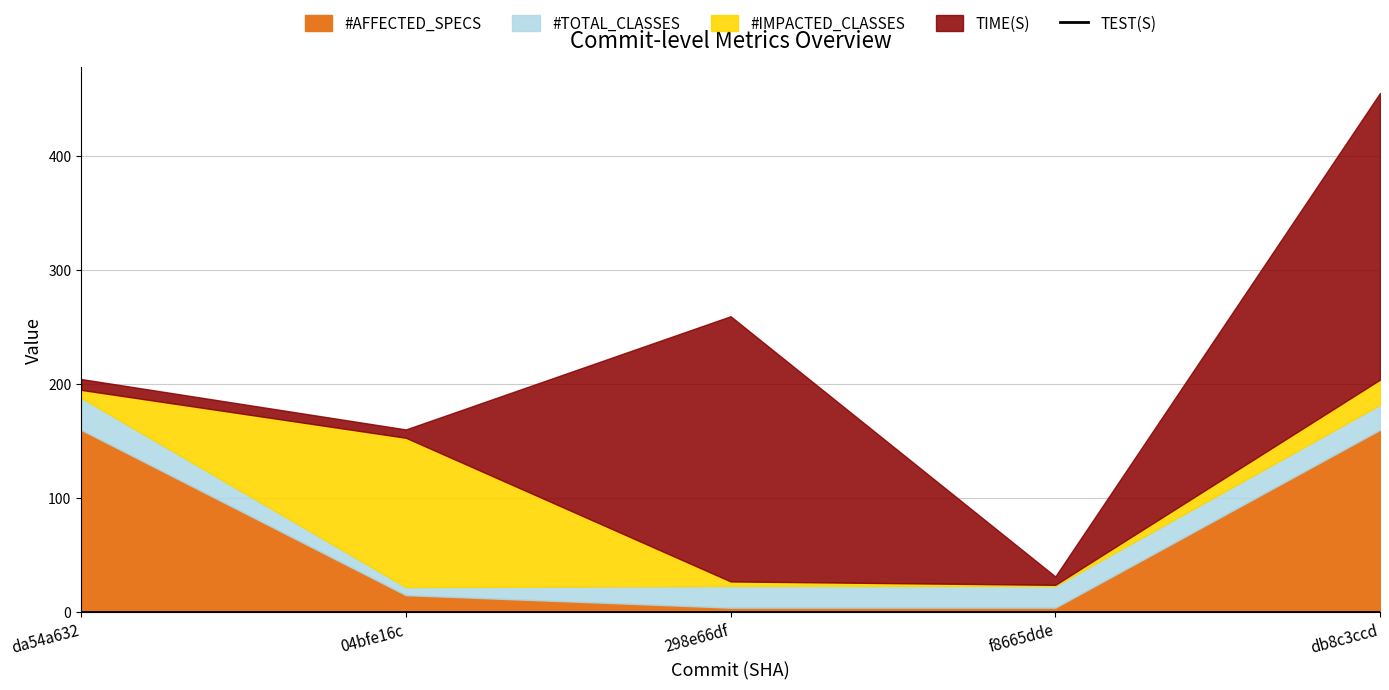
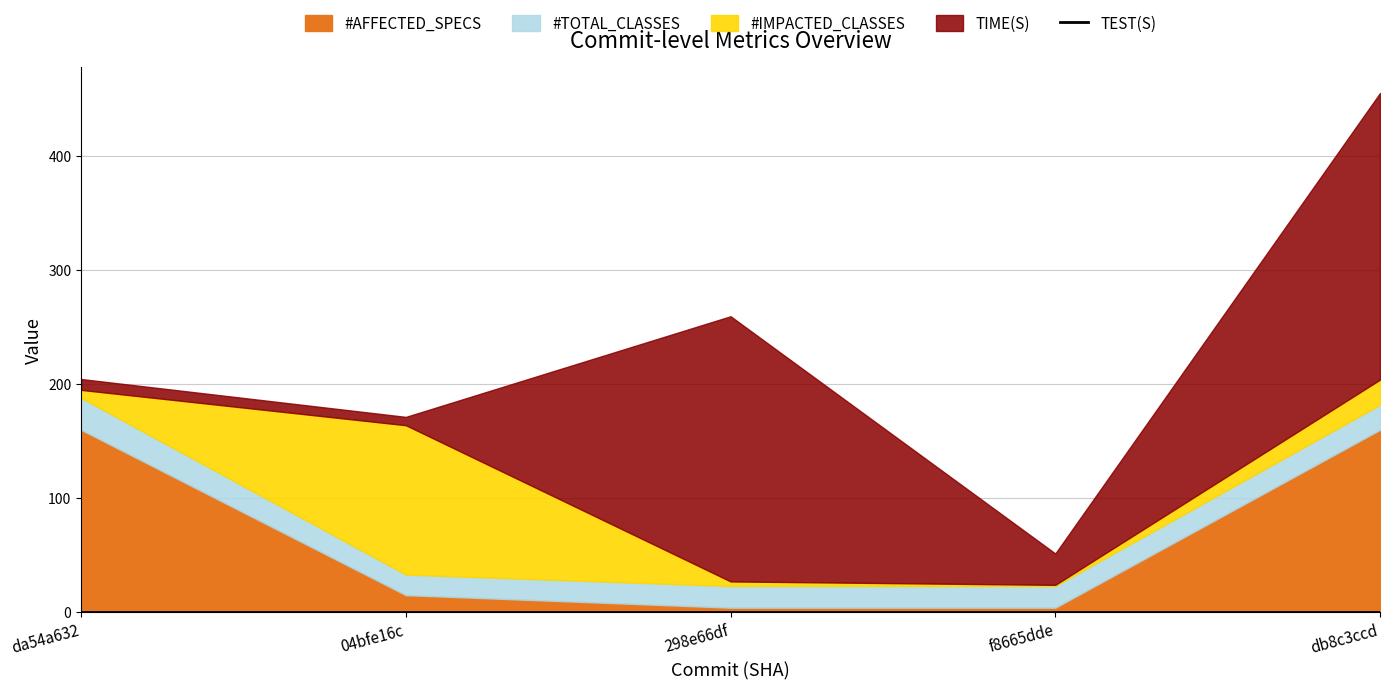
#TOTAL_CLASSES, 04bfe16c: 7 -> 18
TIME(S), f8665dde: 7 -> 27
